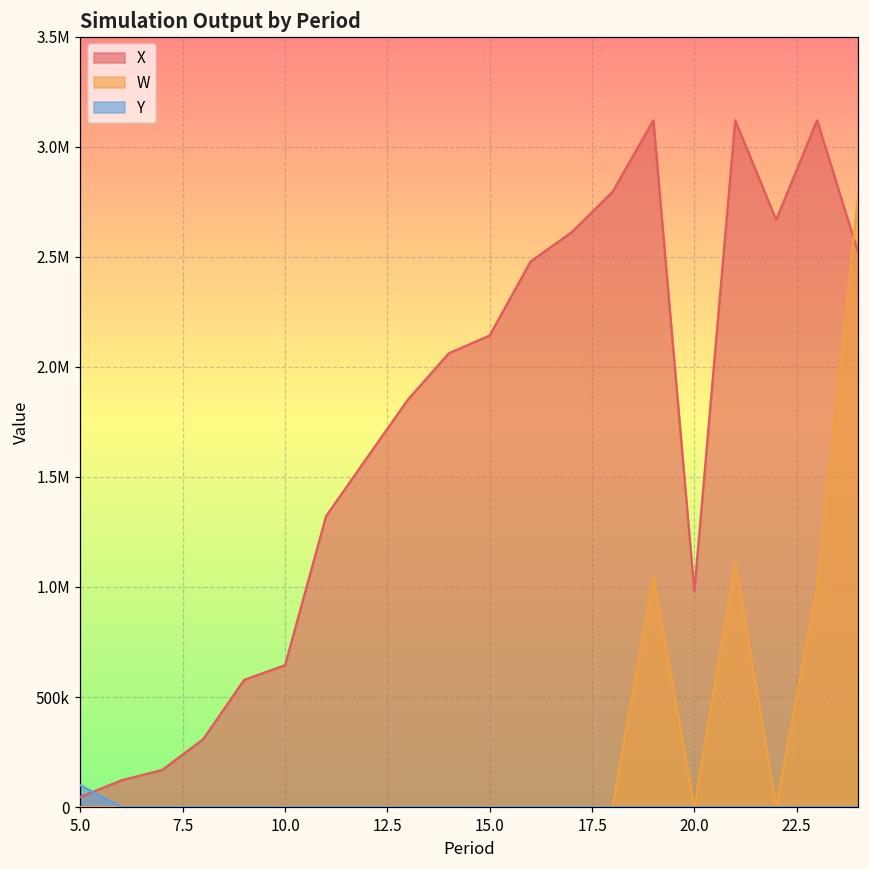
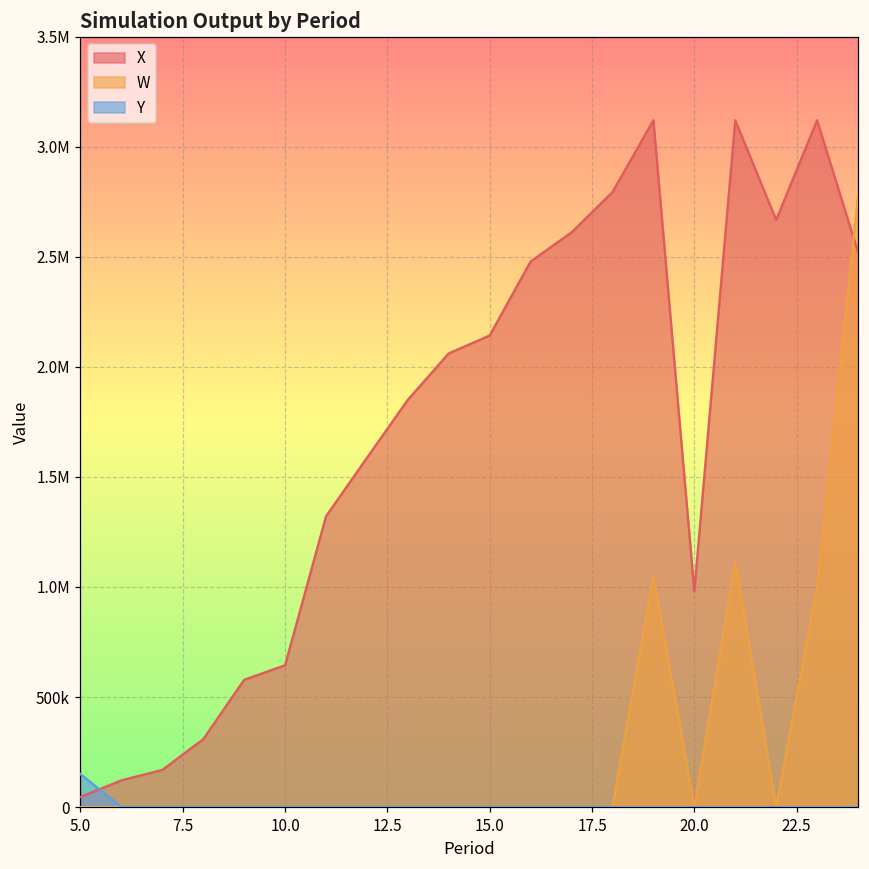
Y, 5.0: 100000 -> 150000
